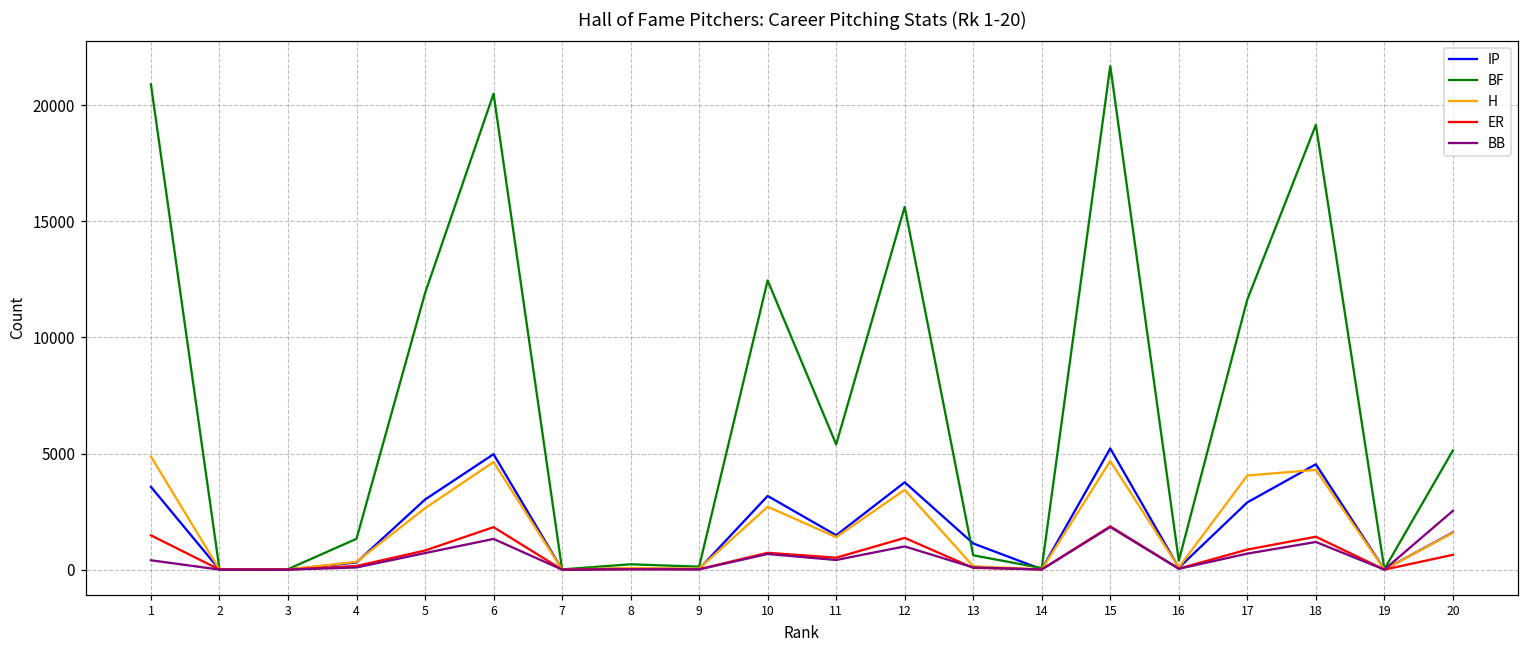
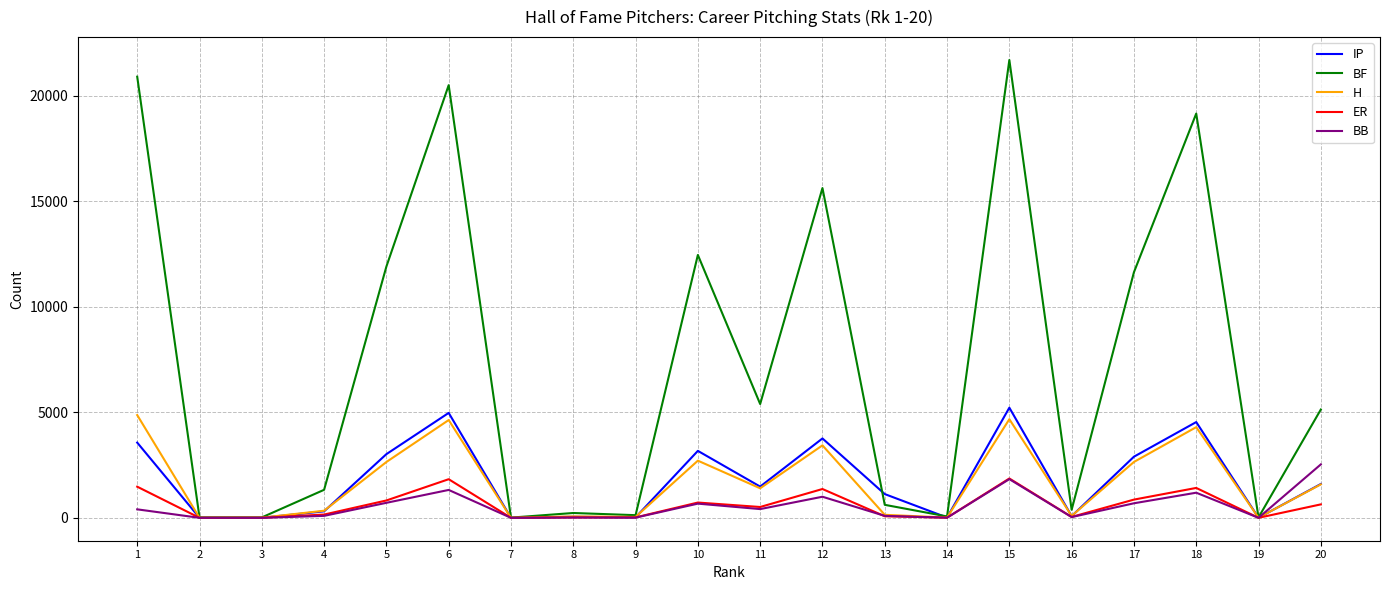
H, 17: 4100 -> 2600
